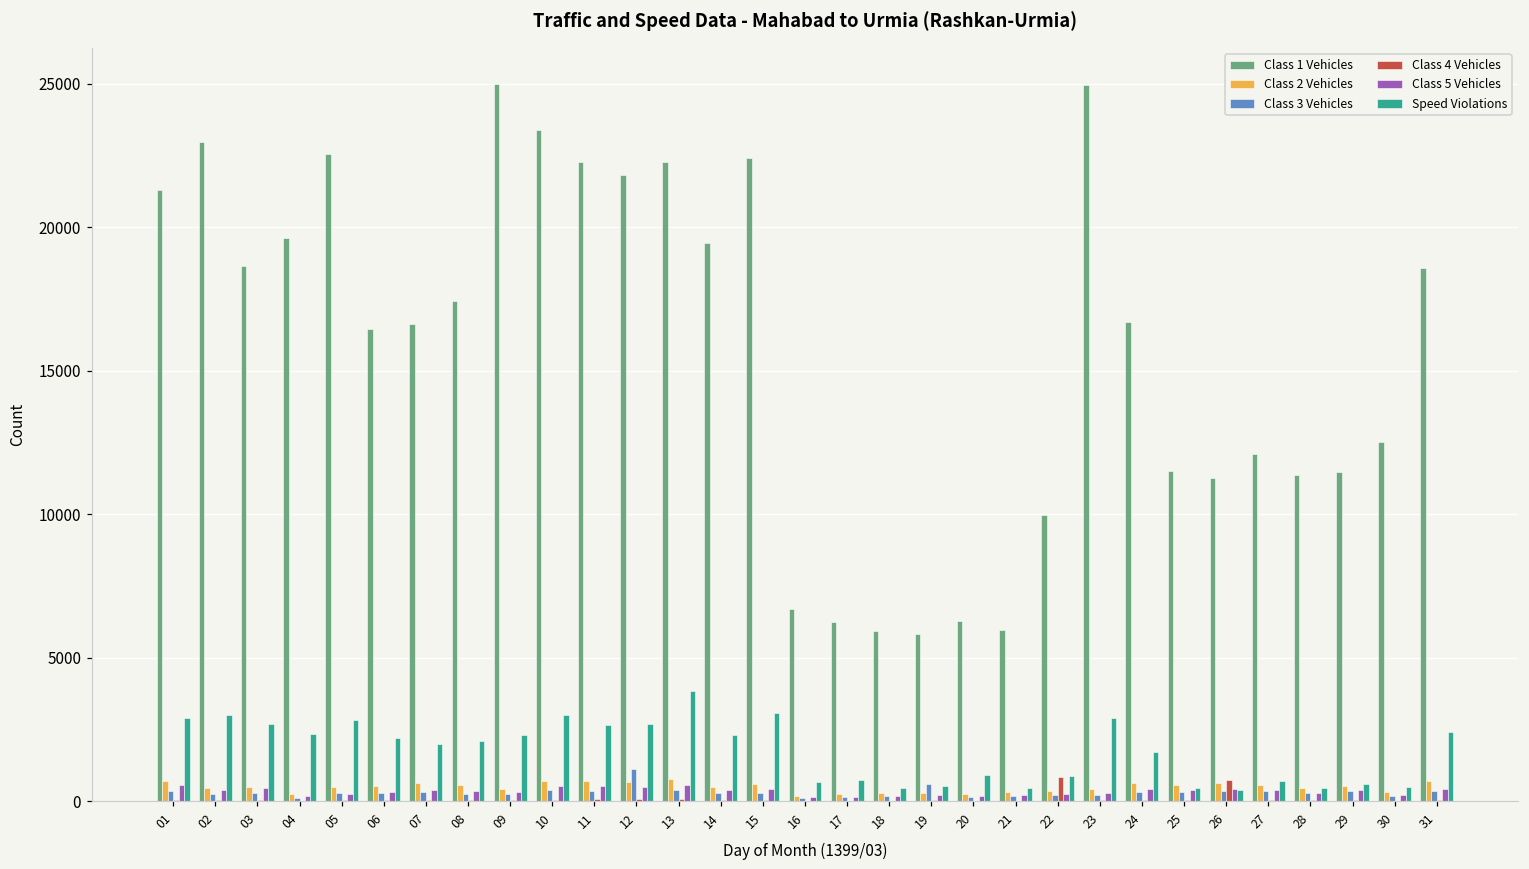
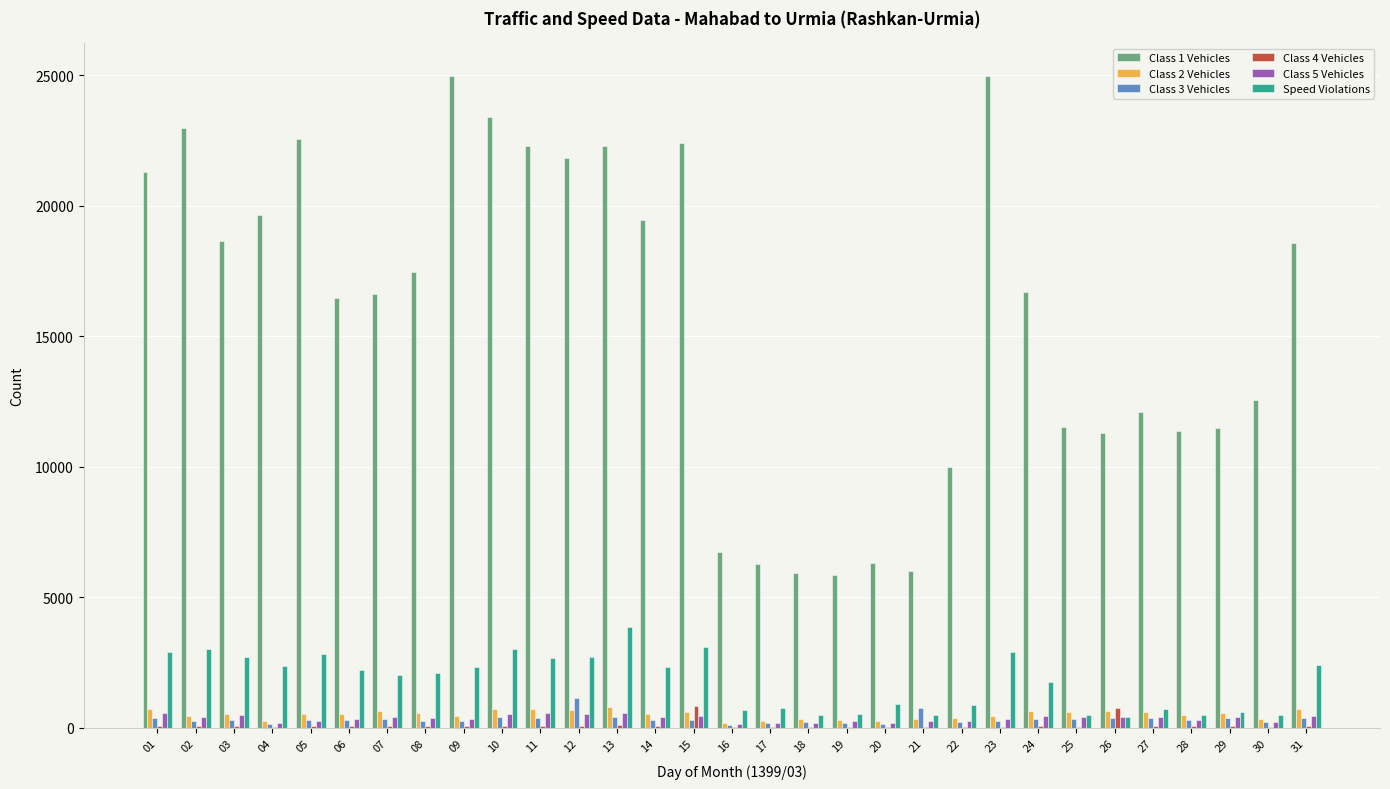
Class 4 Vehicles, 15: 100 -> 800
Class 3 Vehicles, 19: 600 -> 200
Class 3 Vehicles, 21: 200 -> 700
Class 4 Vehicles, 22: 900 -> 0
